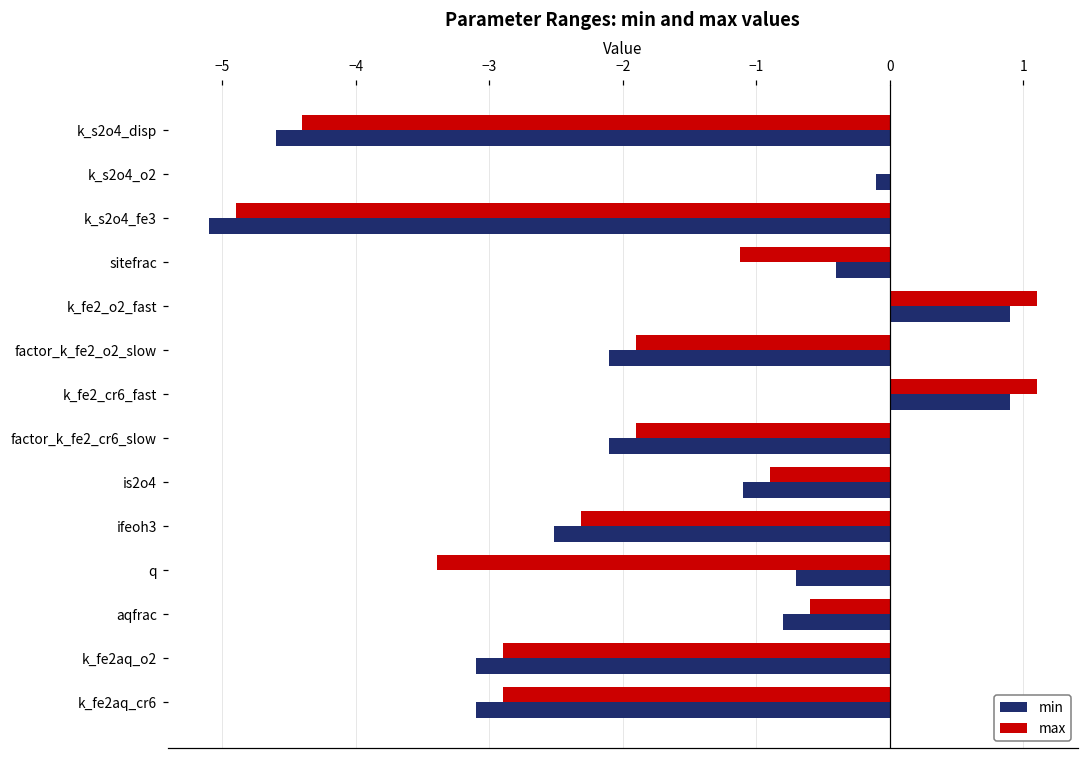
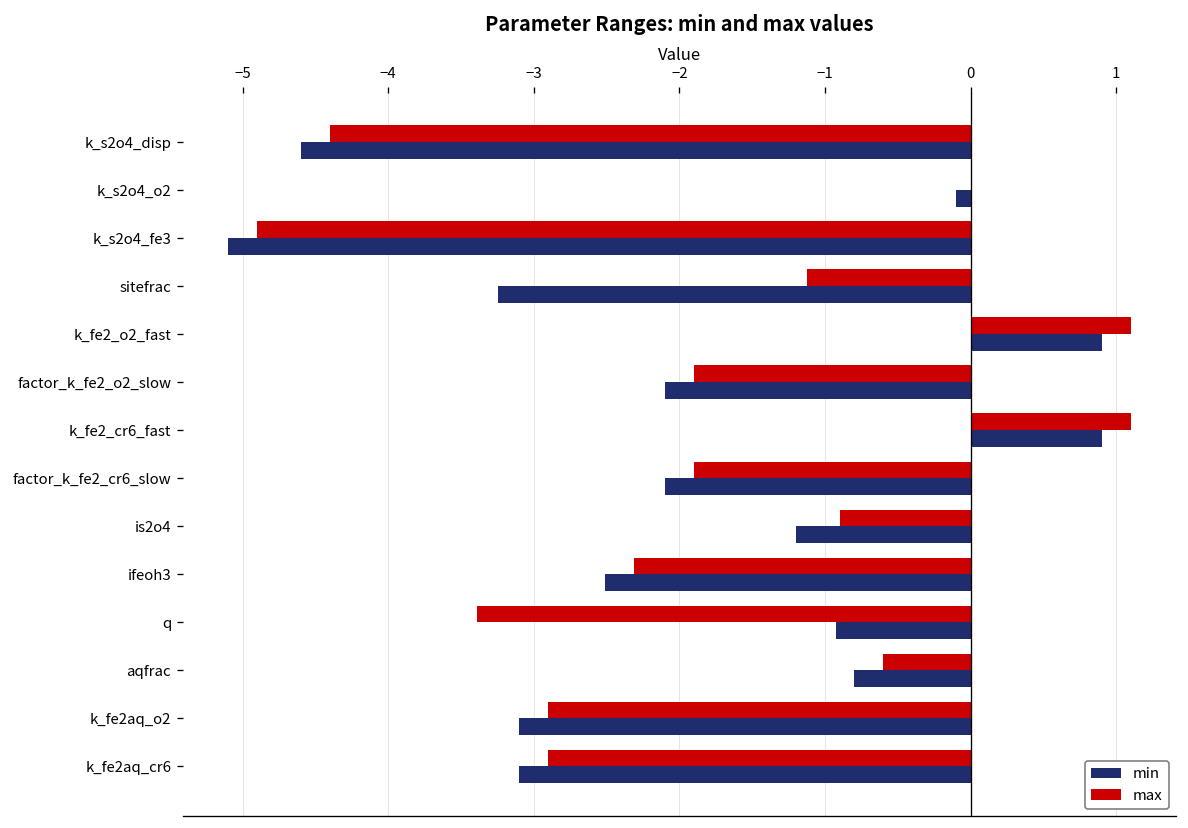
min, sitefrac: -0.40 -> -3.24
min, is2o4: -1.1 -> -1.2
min, q: -0.70 -> -0.92
